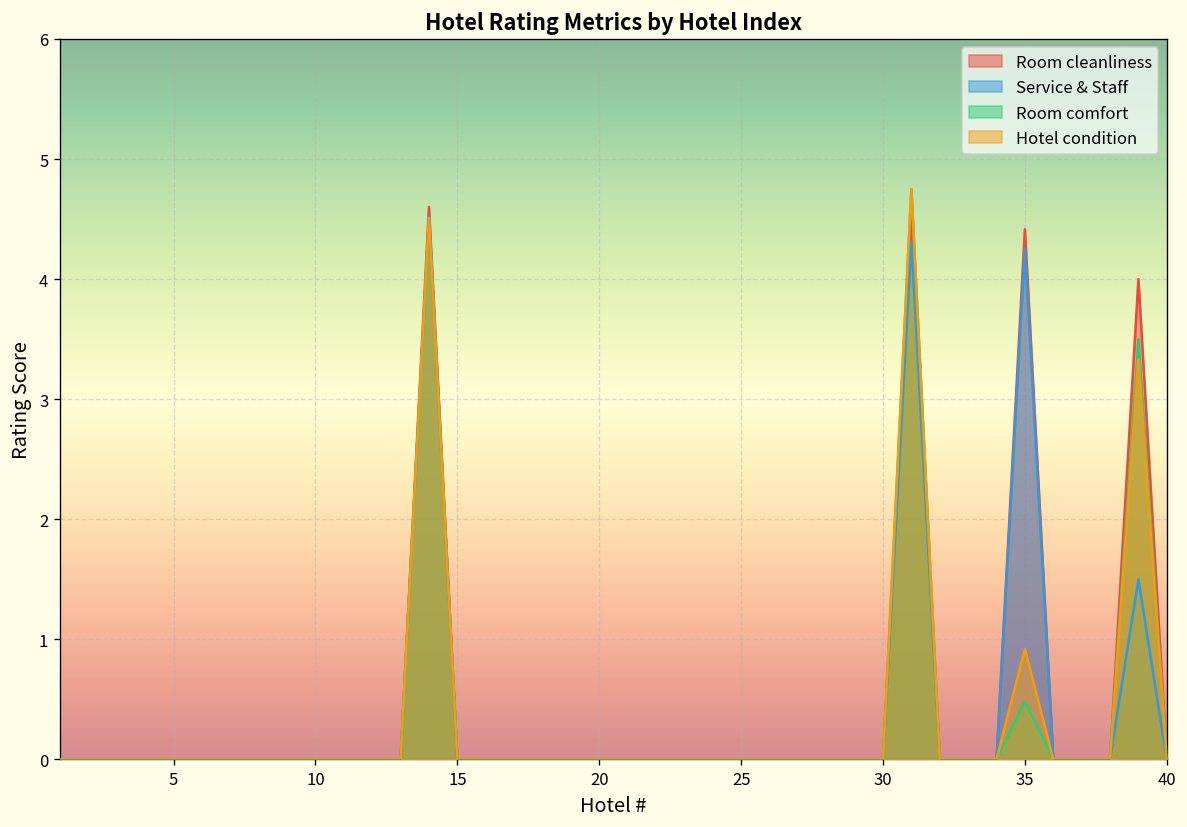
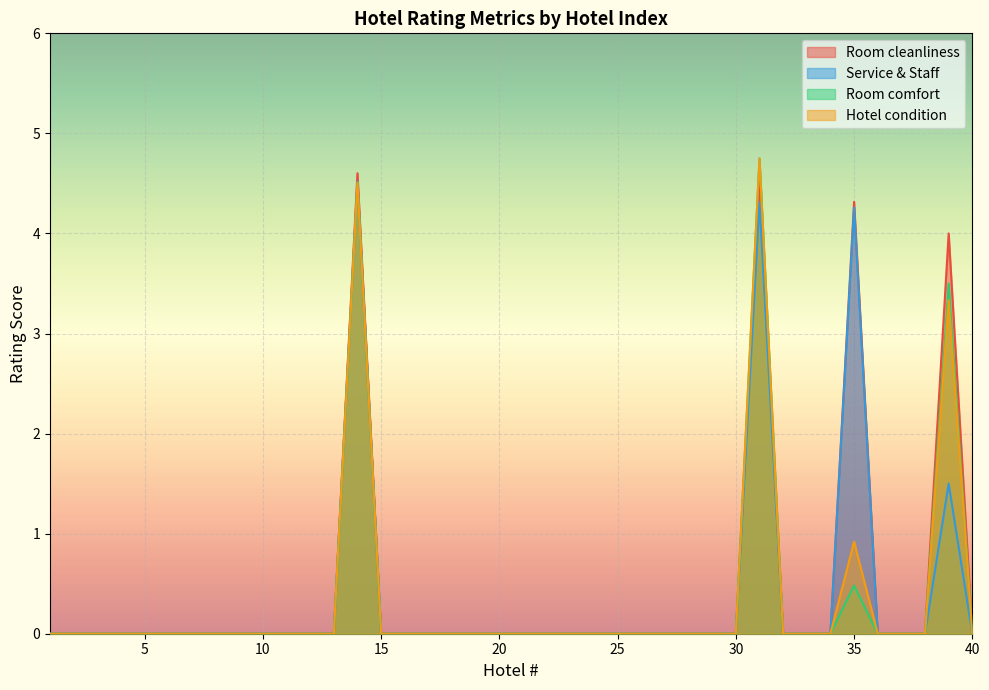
Room cleanliness, 35: 4.42 -> 4.32
